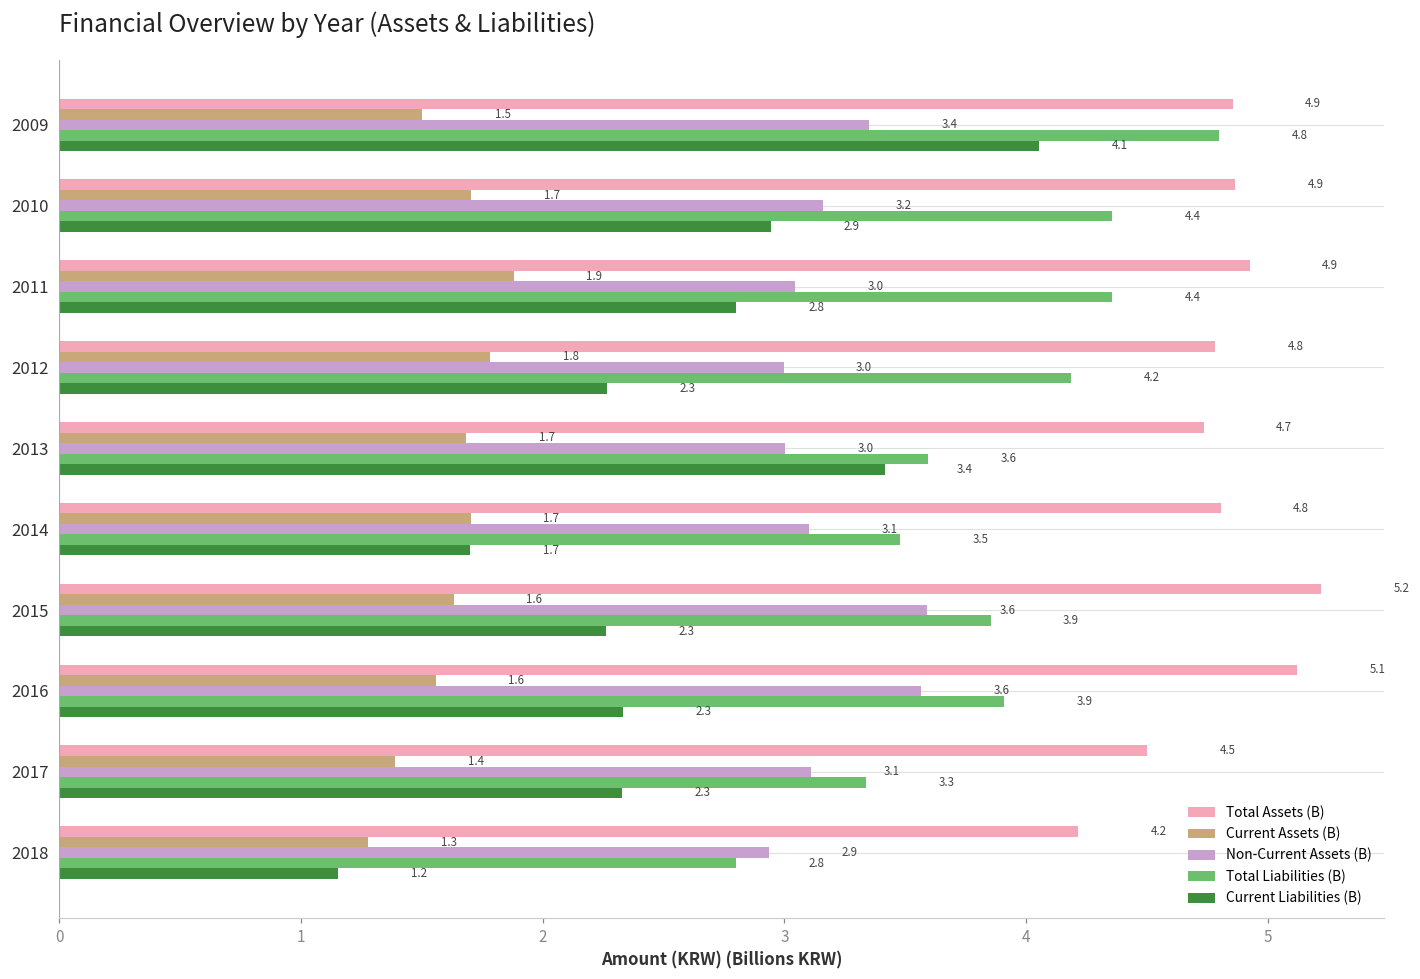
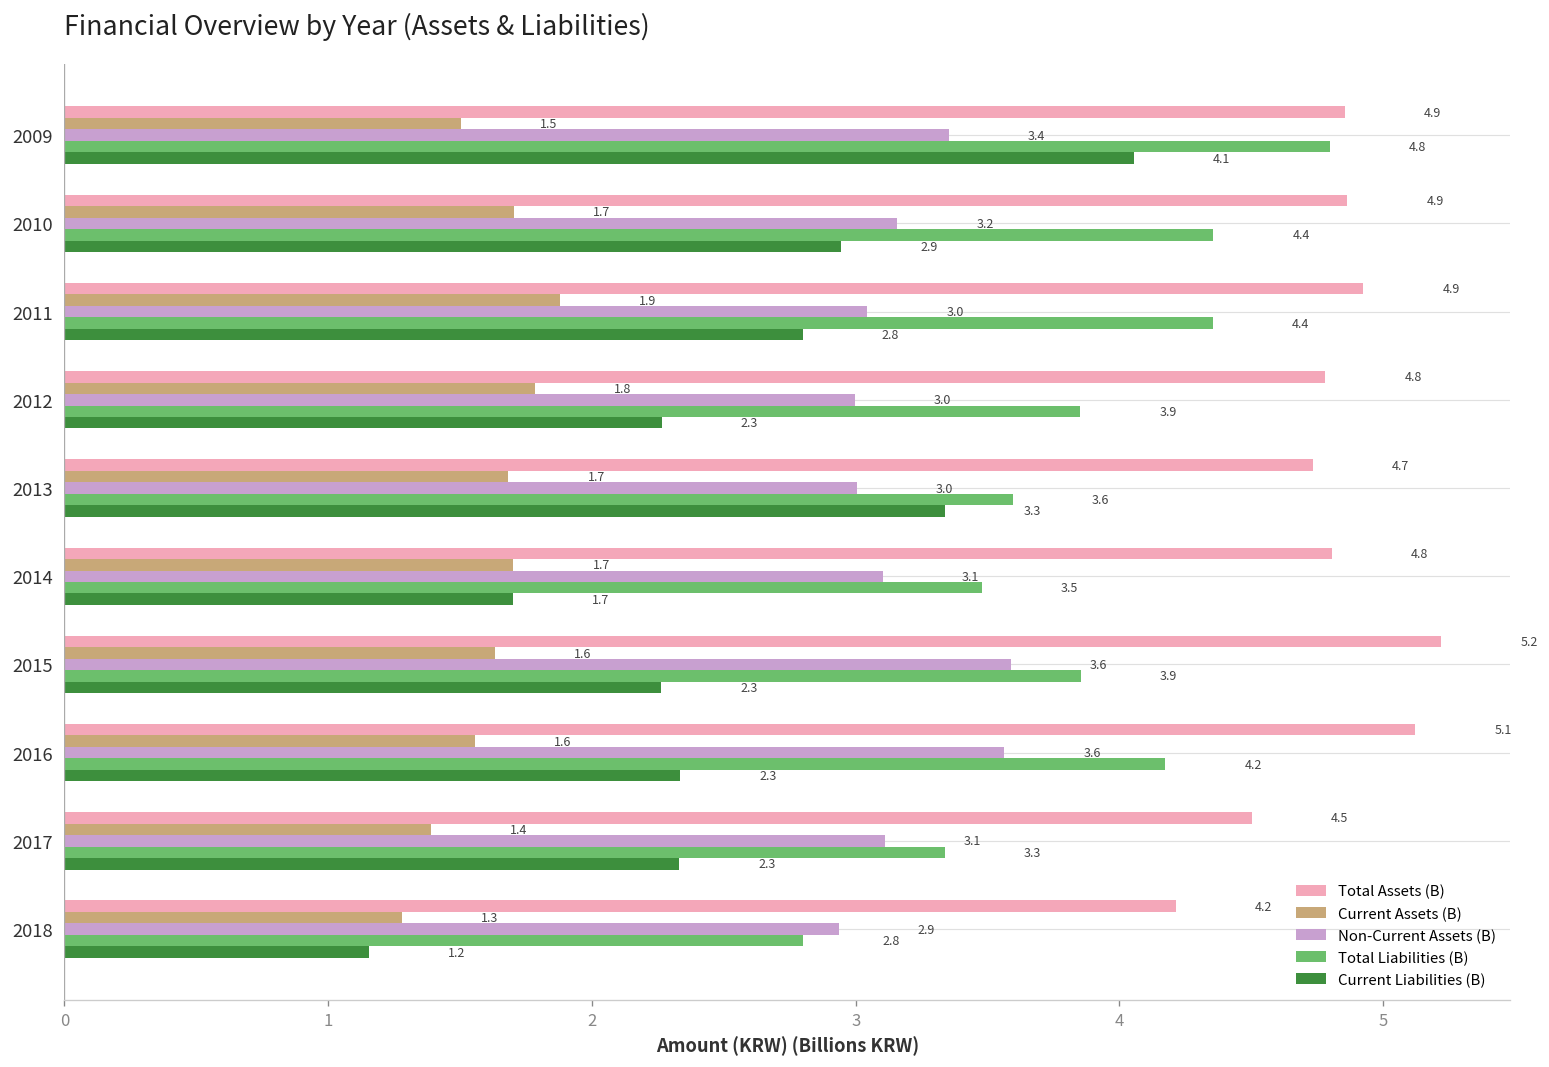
Total Liabilities (B), 2012: 4.2 -> 3.9
Current Liabilities (B), 2013: 3.4 -> 3.3
Total Liabilities (B), 2016: 3.9 -> 4.2
